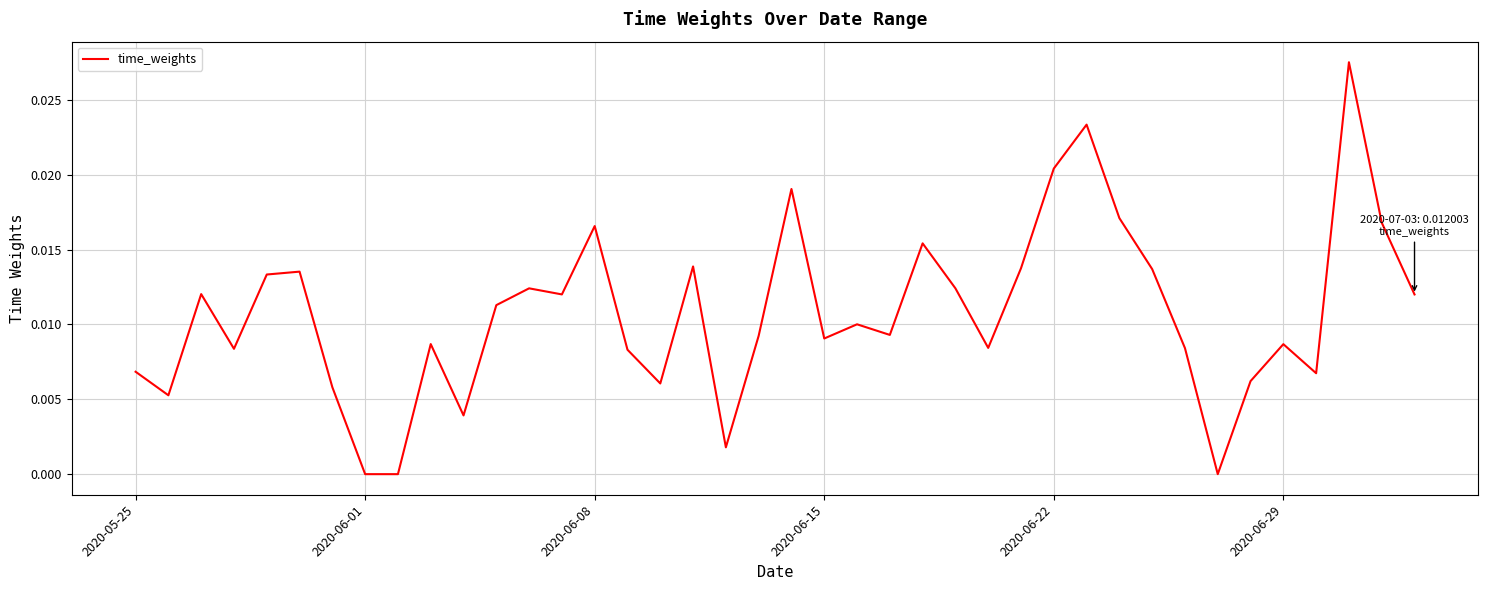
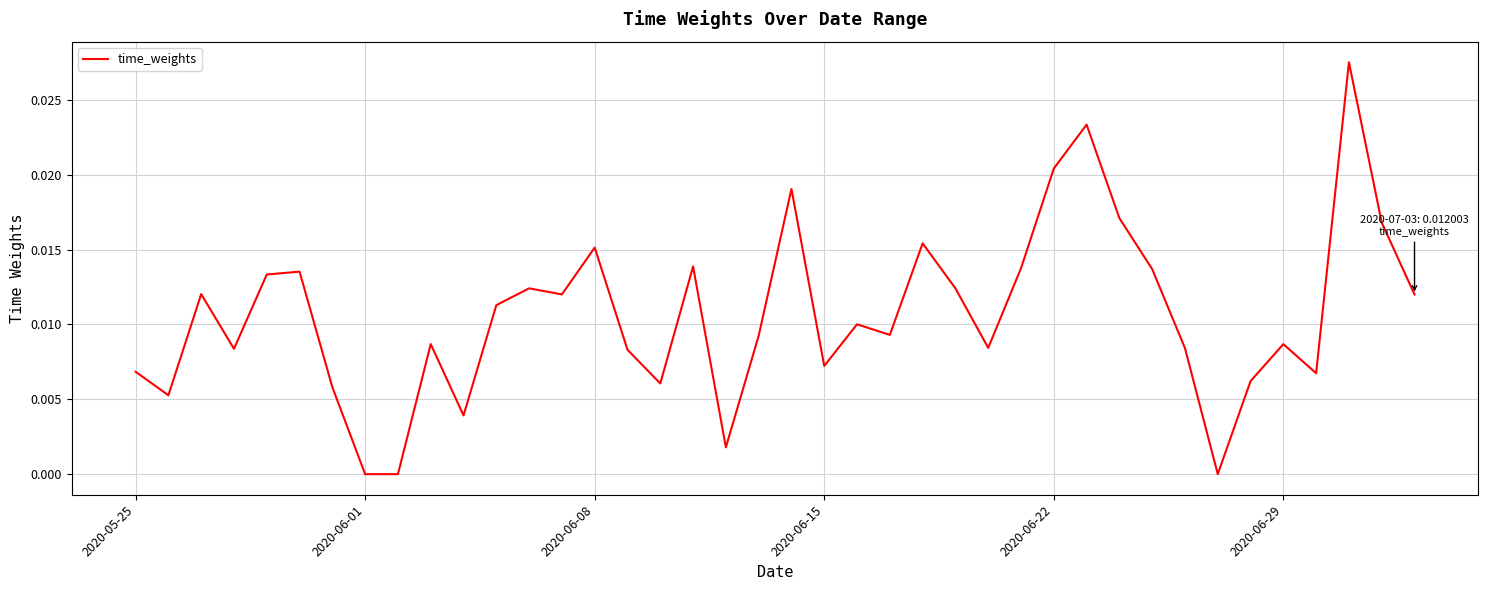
2020-06-08: 0.0166 -> 0.0151
2020-06-15: 0.0091 -> 0.0072
